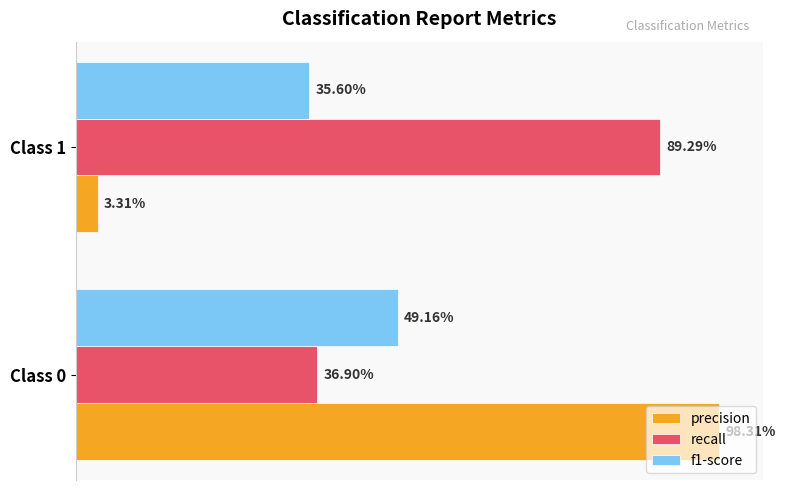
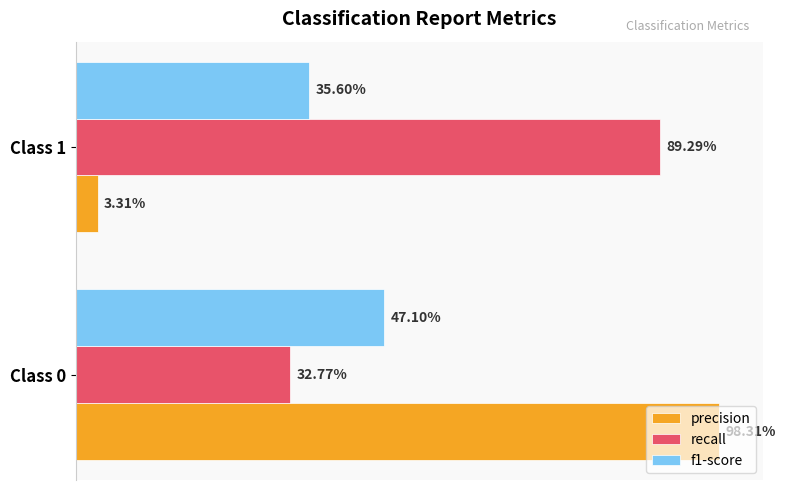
f1-score, Class 0: 49.16% -> 47.10%
recall, Class 0: 36.90% -> 32.77%
